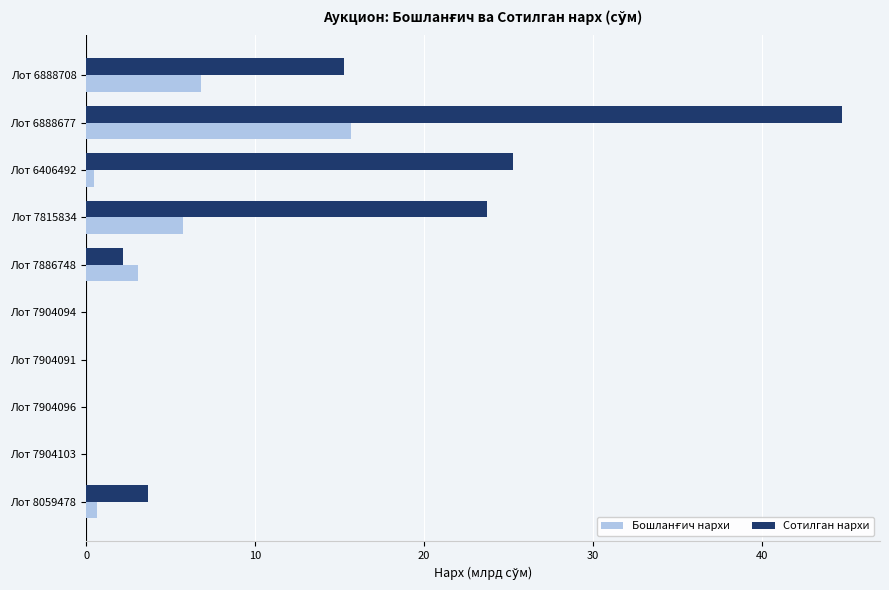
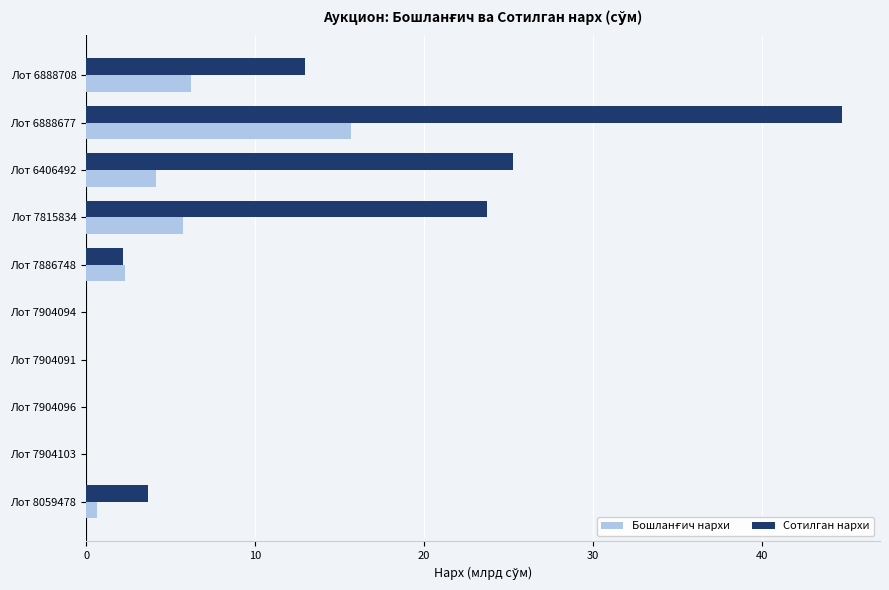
Сотилган нархи, Лот 6888708: 15.3 -> 12.9
Бошланғич нархи, Лот 6888708: 6.8 -> 6.2
Бошланғич нархи, Лот 6406492: 0.5 -> 4.1
Бошланғич нархи, Лот 7886748: 3.1 -> 2.3
